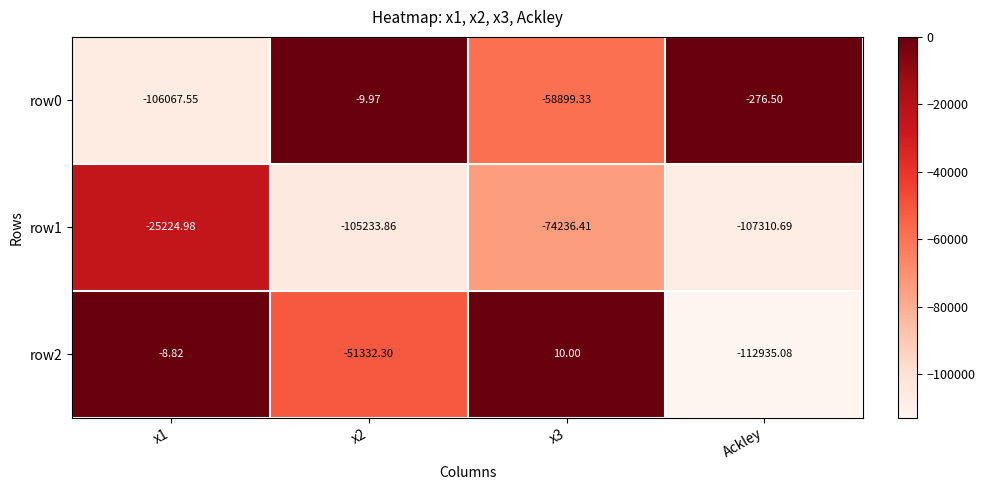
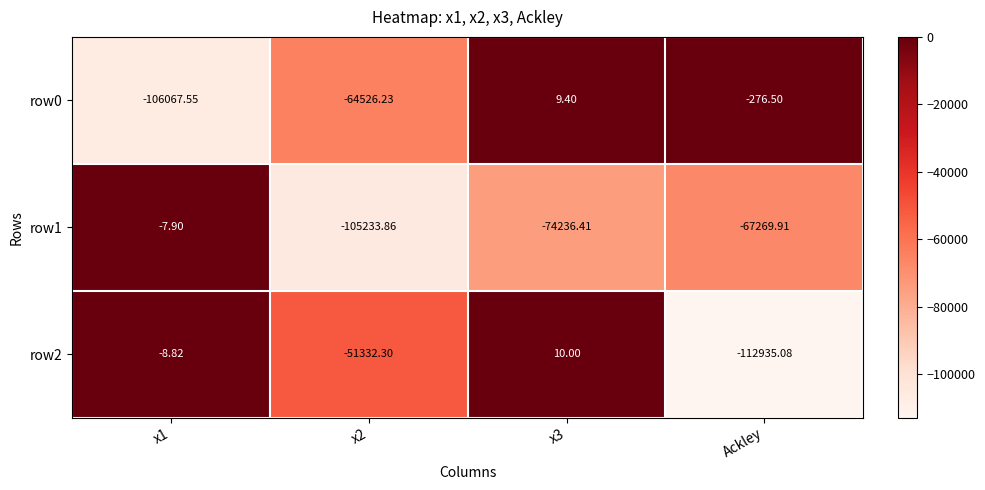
row0, x2: -9.97 -> -64526.23
row0, x3: -58899.33 -> 9.40
row1, x1: -25224.98 -> -7.90
row1, Ackley: -107310.69 -> -67269.91
